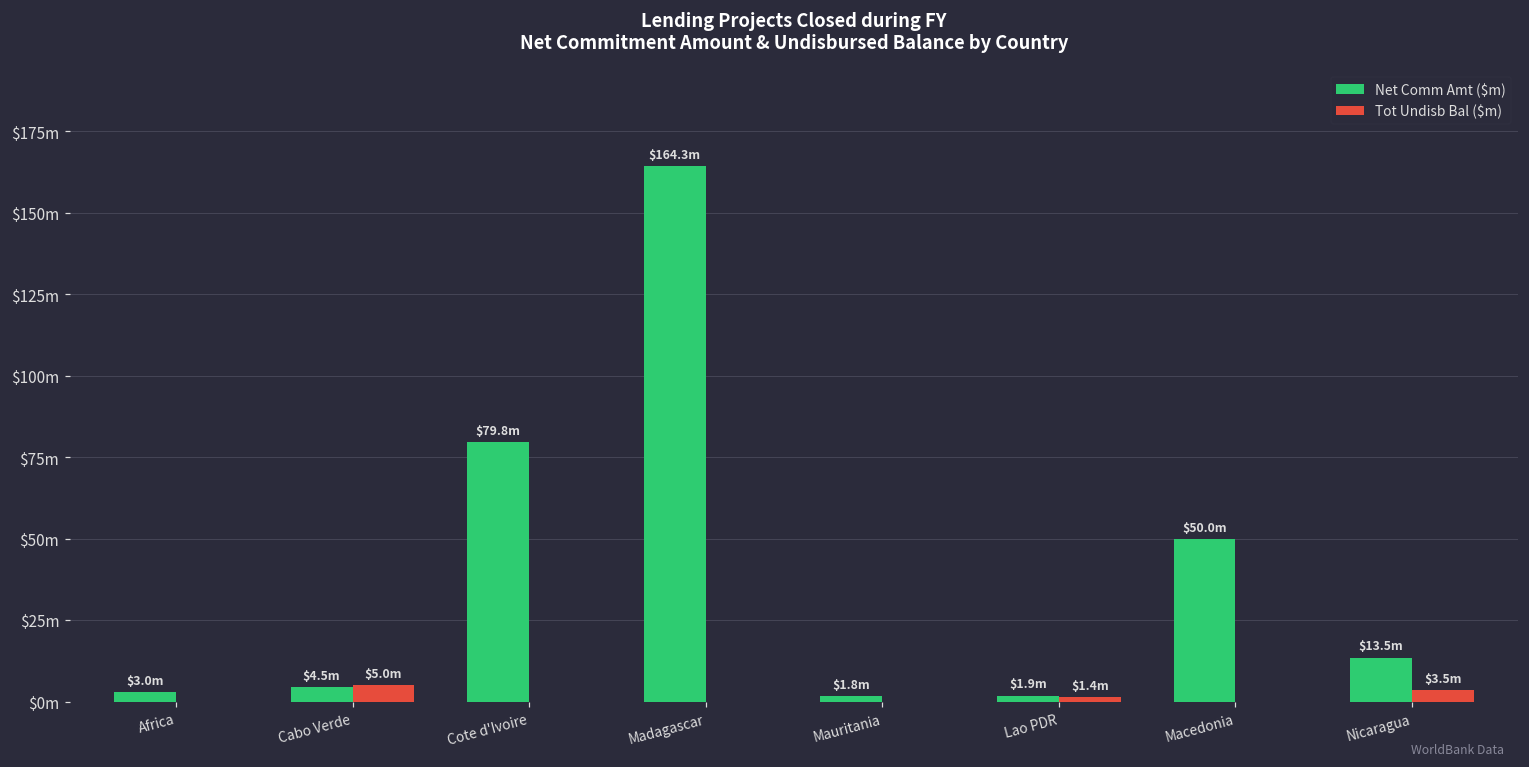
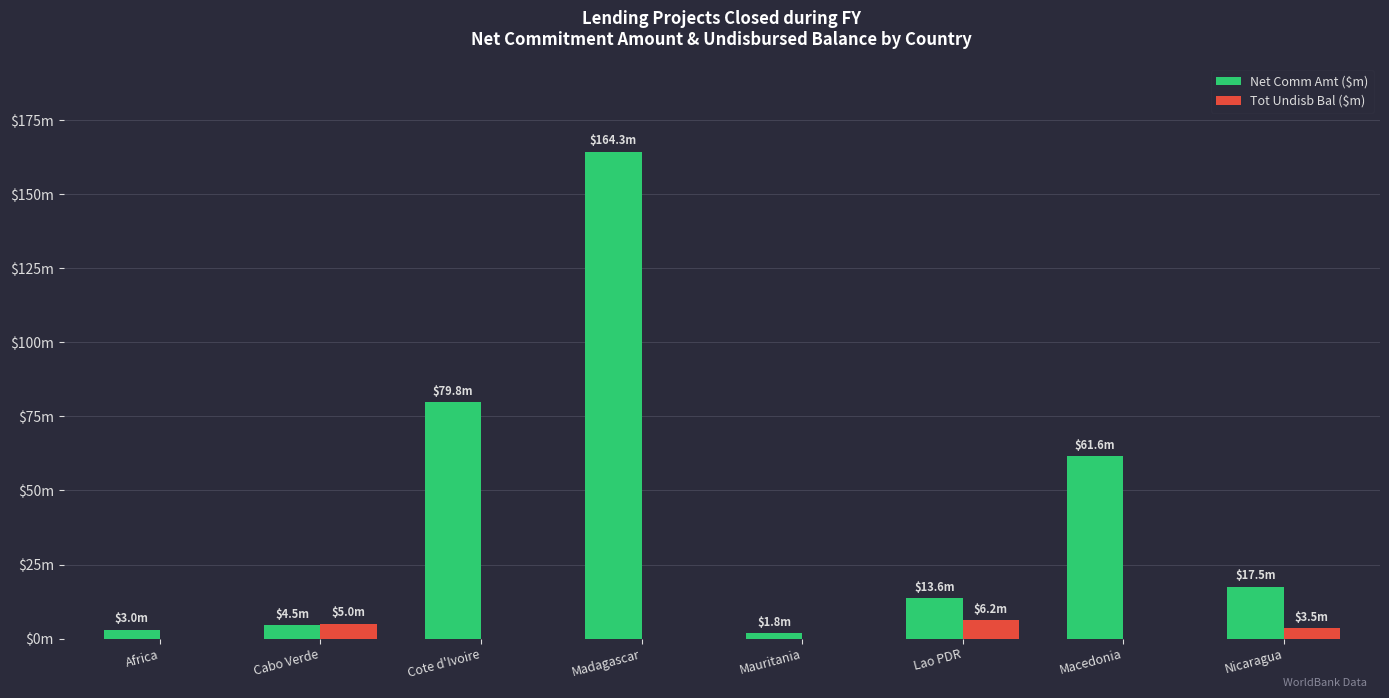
Net Comm Amt ($m), Lao PDR: $1.9m -> $13.6m
Tot Undisb Bal ($m), Lao PDR: $1.4m -> $6.2m
Net Comm Amt ($m), Macedonia: $50.0m -> $61.6m
Net Comm Amt ($m), Nicaragua: $13.5m -> $17.5m
